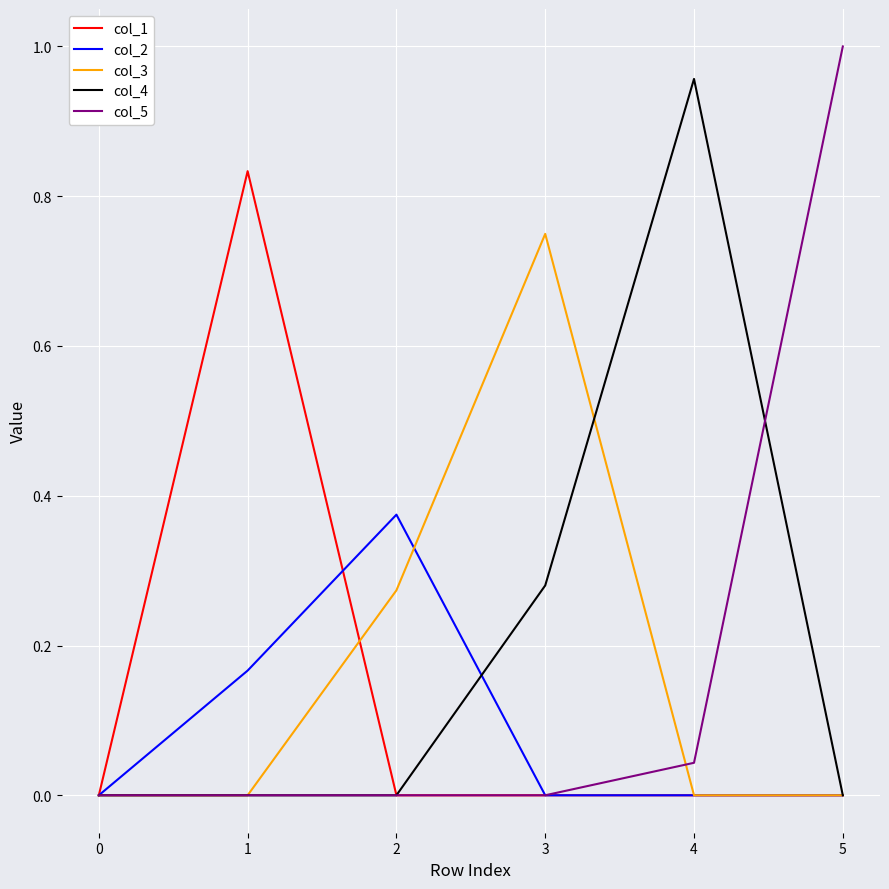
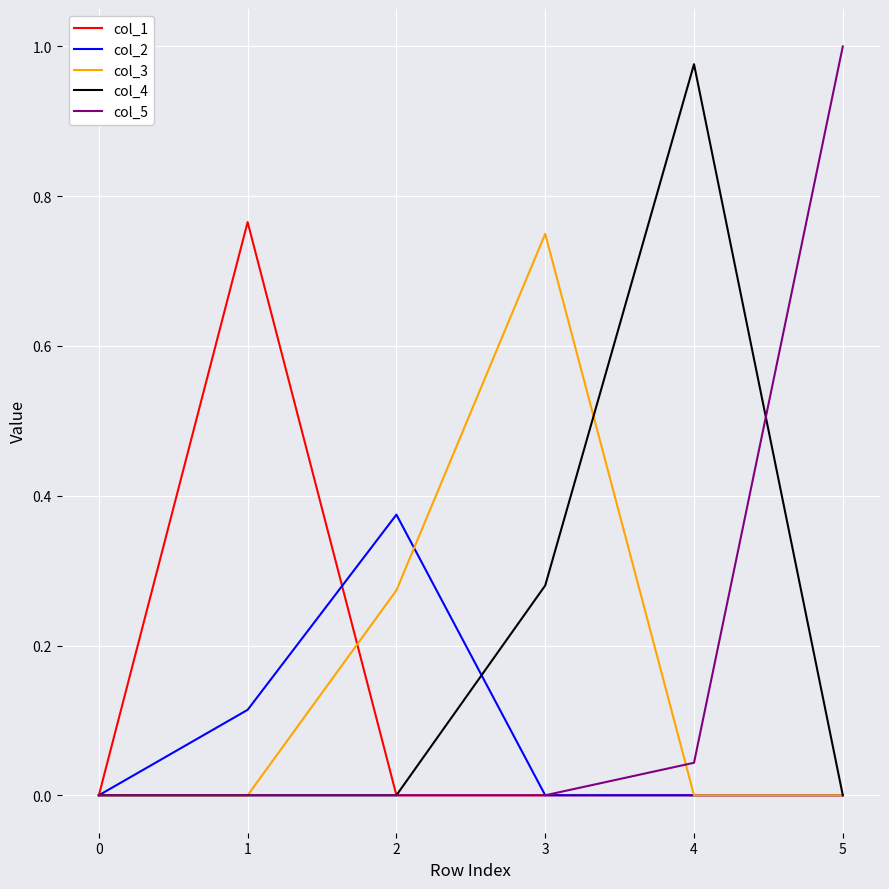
col_1, 1: 0.83 -> 0.77
col_2, 1: 0.17 -> 0.11
col_4, 4: 0.96 -> 0.98
